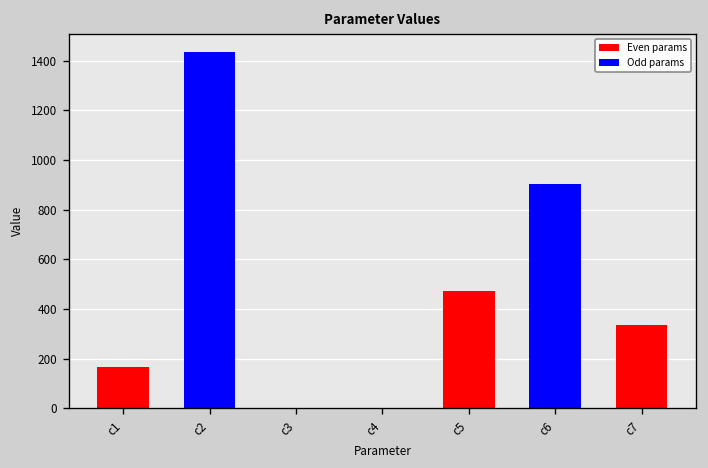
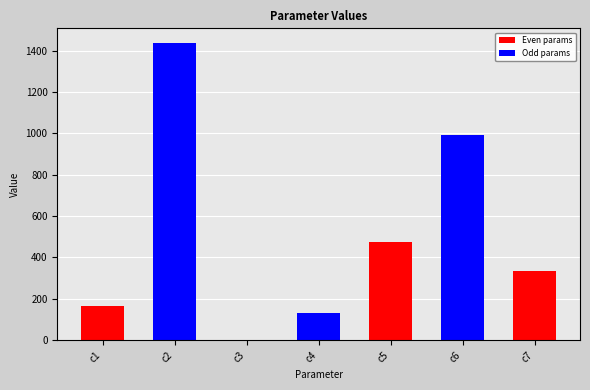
c4: 0 -> 130
c6: 900 -> 990
